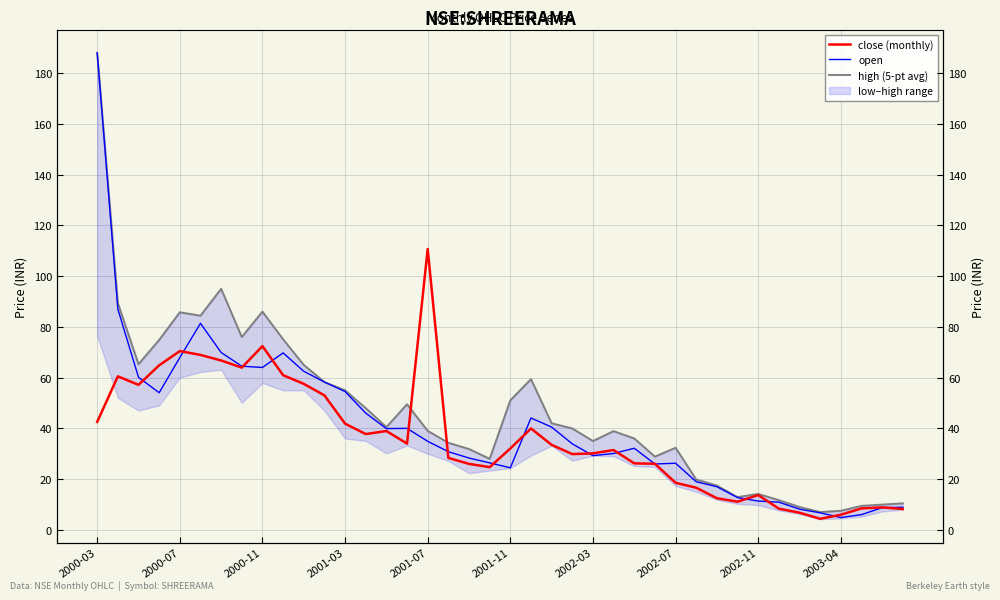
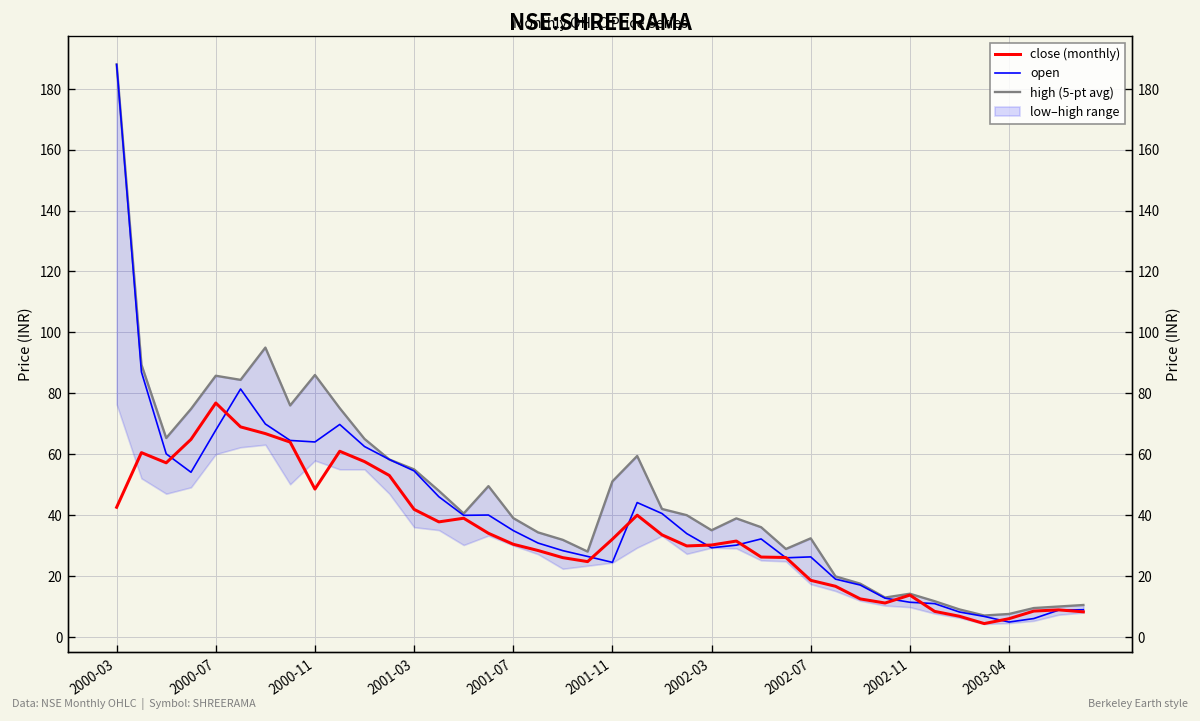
close (monthly), 2000-07: 70 -> 77
close (monthly), 2000-11: 72 -> 49
close (monthly), 2001-07: 111 -> 30
